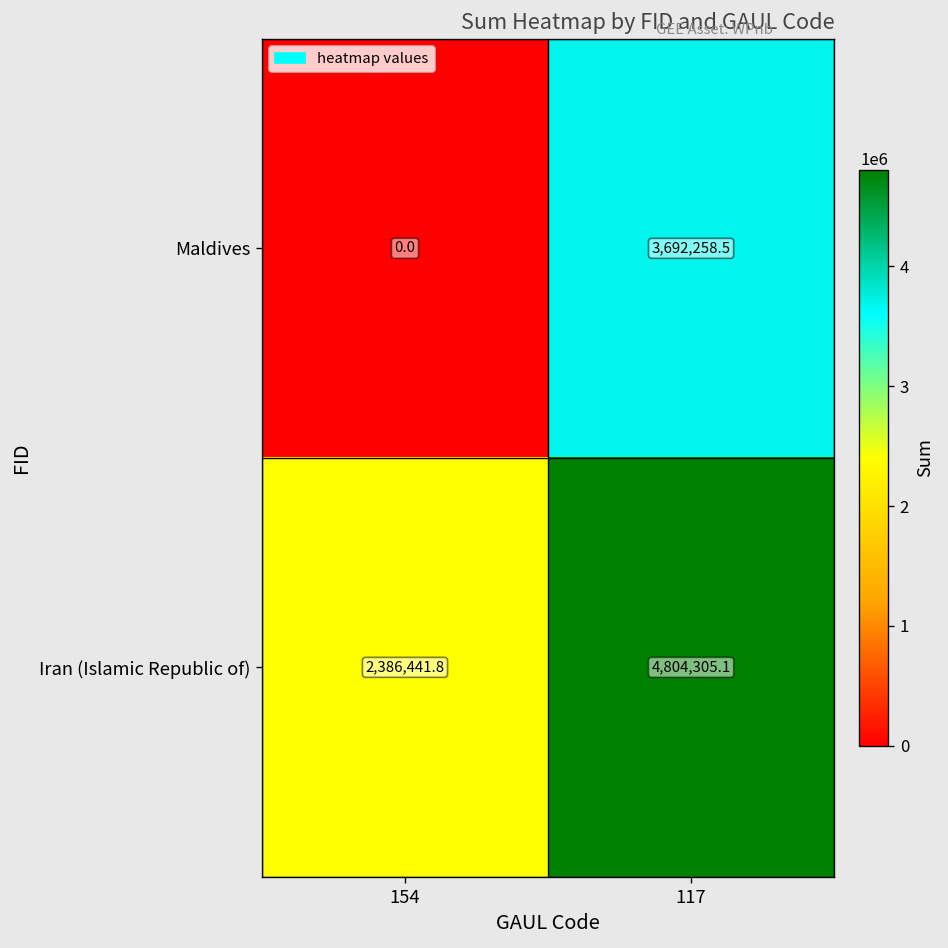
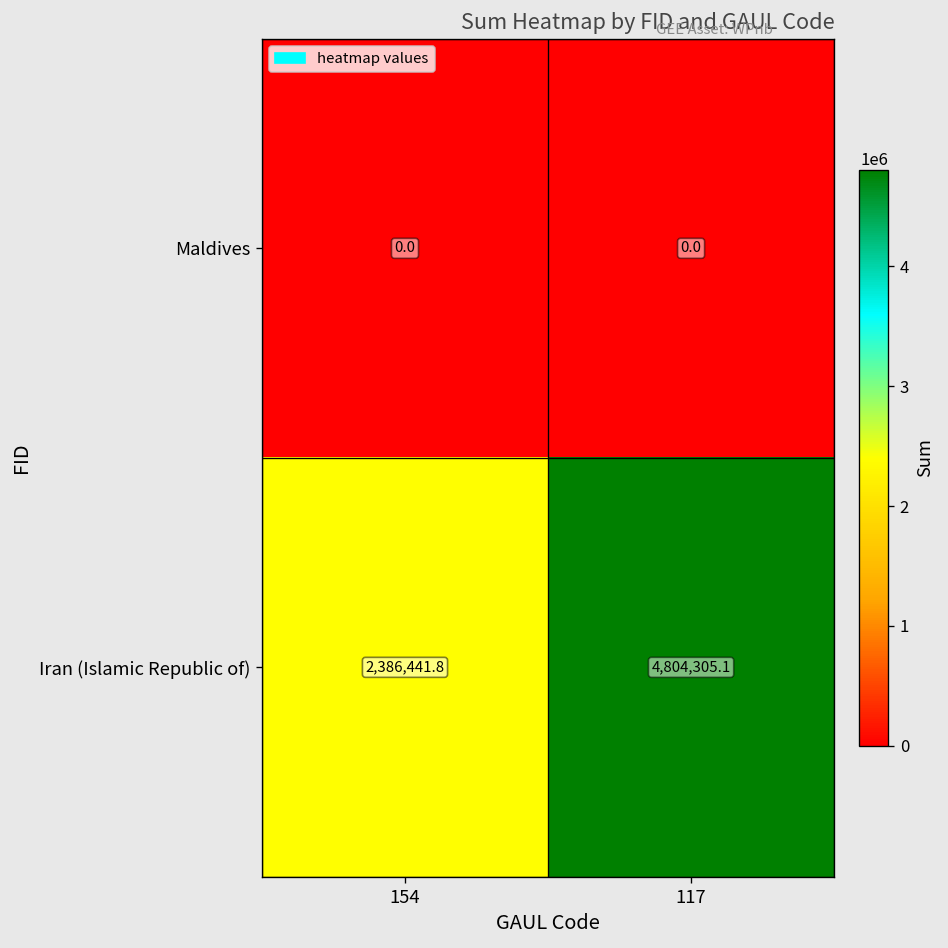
Maldives, 117: 3,692,258.5 -> 0.0
